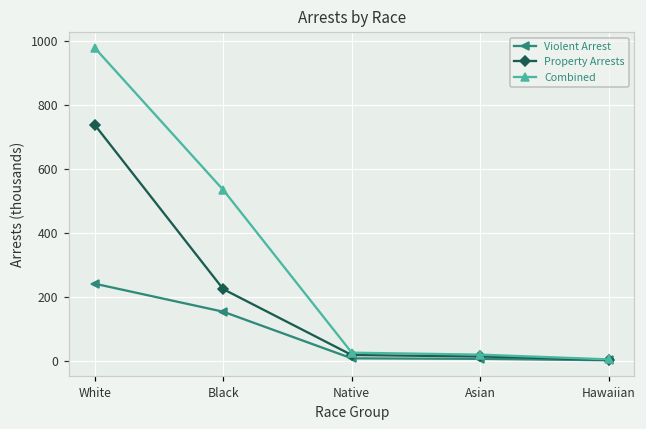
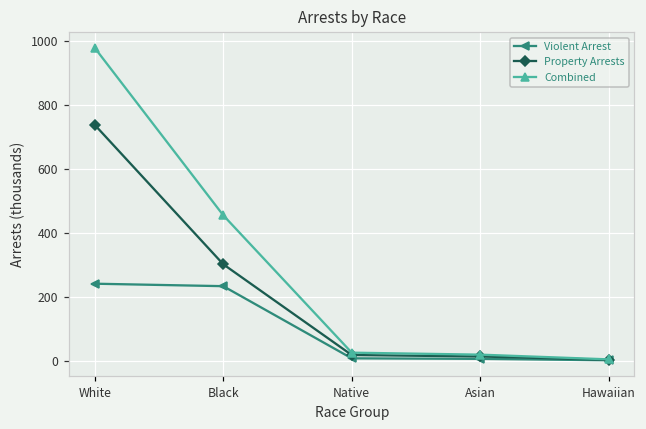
Violent Arrest, Black: 150 -> 230
Property Arrests, Black: 220 -> 300
Combined, Black: 530 -> 460
